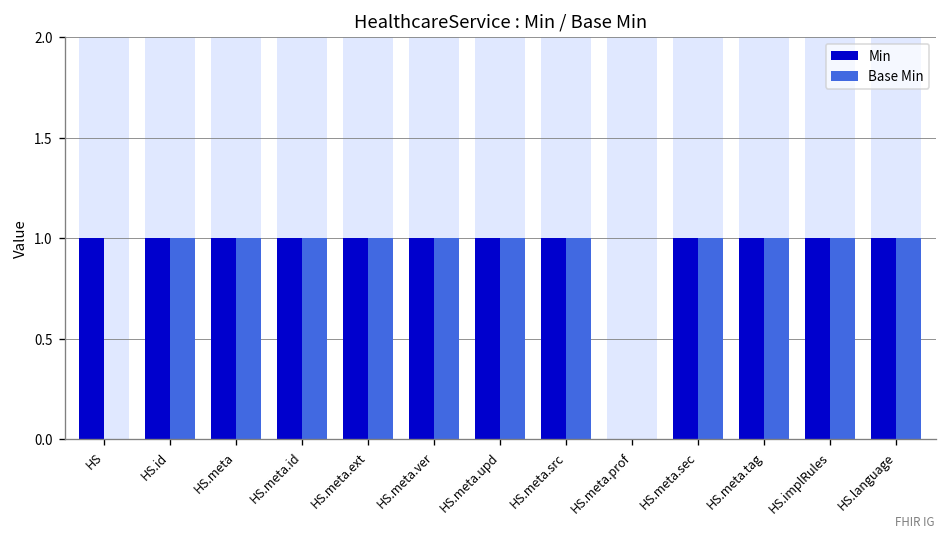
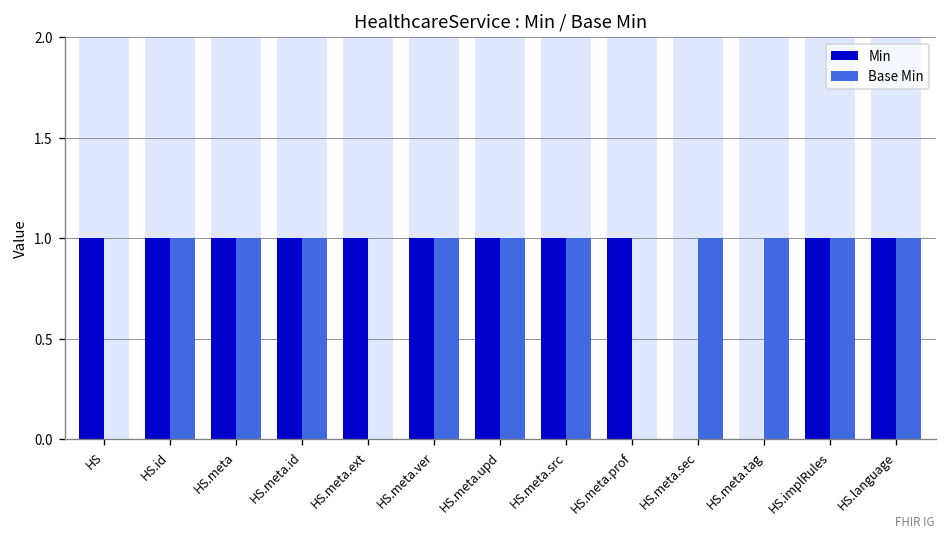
Base Min, HS.meta.ext: 1 -> 0
Min, HS.meta.prof: 0 -> 1
Min, HS.meta.sec: 1 -> 0
Min, HS.meta.tag: 1 -> 0
